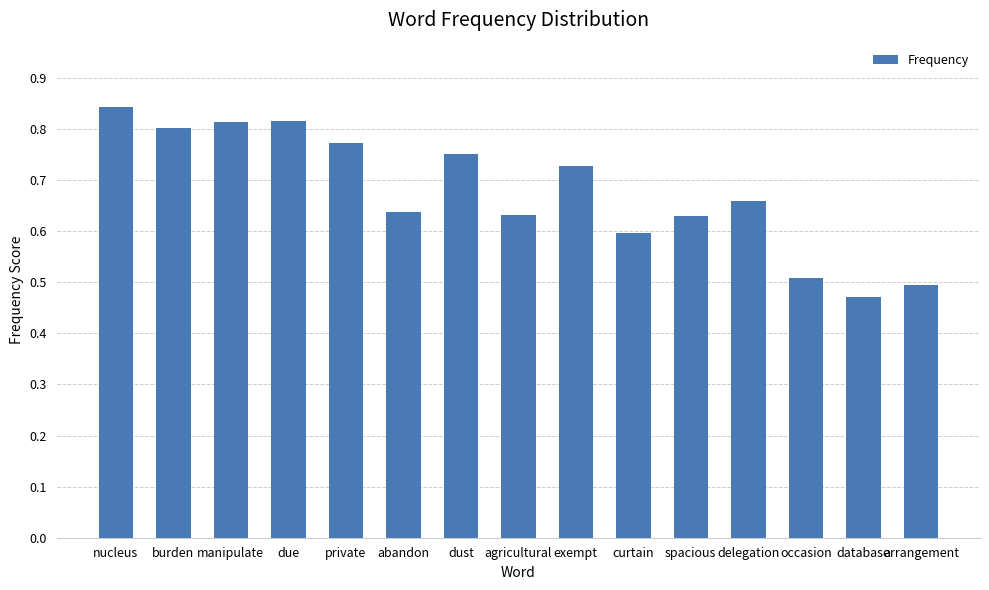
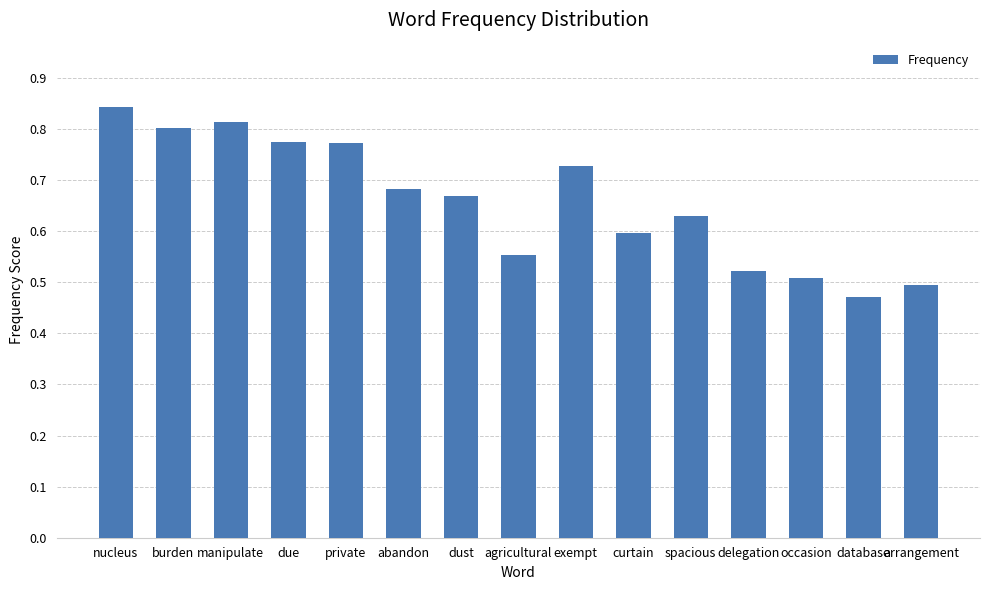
due: 0.82 -> 0.77
abandon: 0.64 -> 0.68
dust: 0.75 -> 0.67
agricultural: 0.63 -> 0.55
delegation: 0.66 -> 0.52
